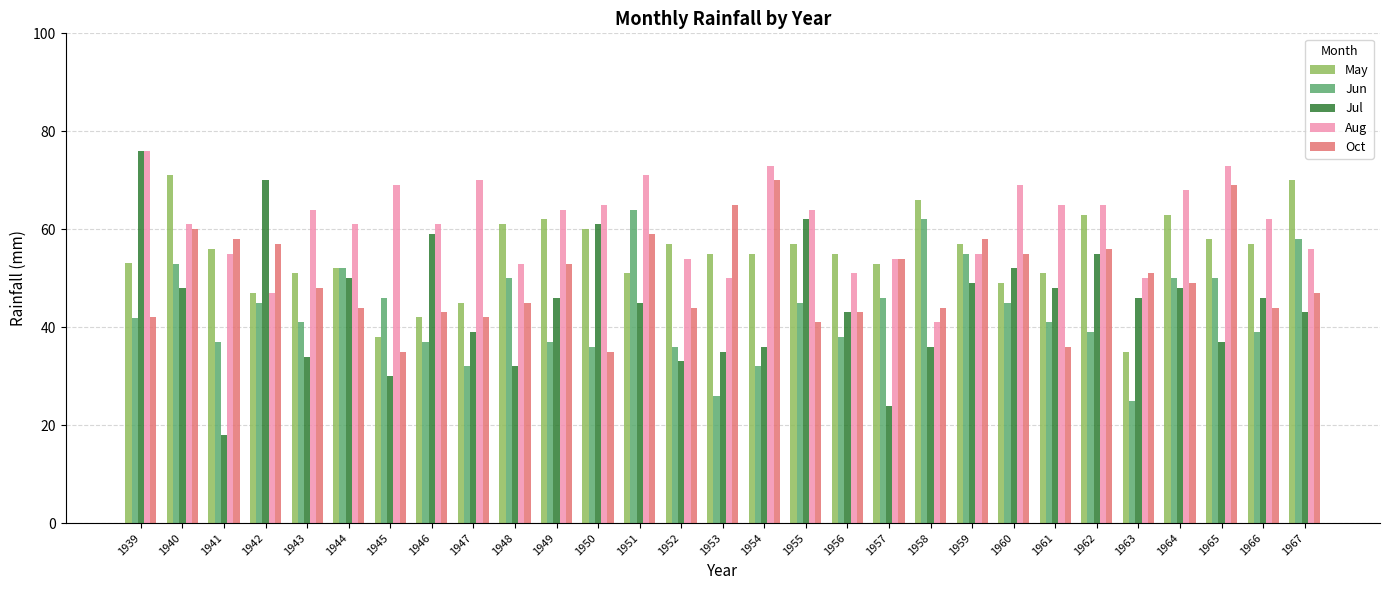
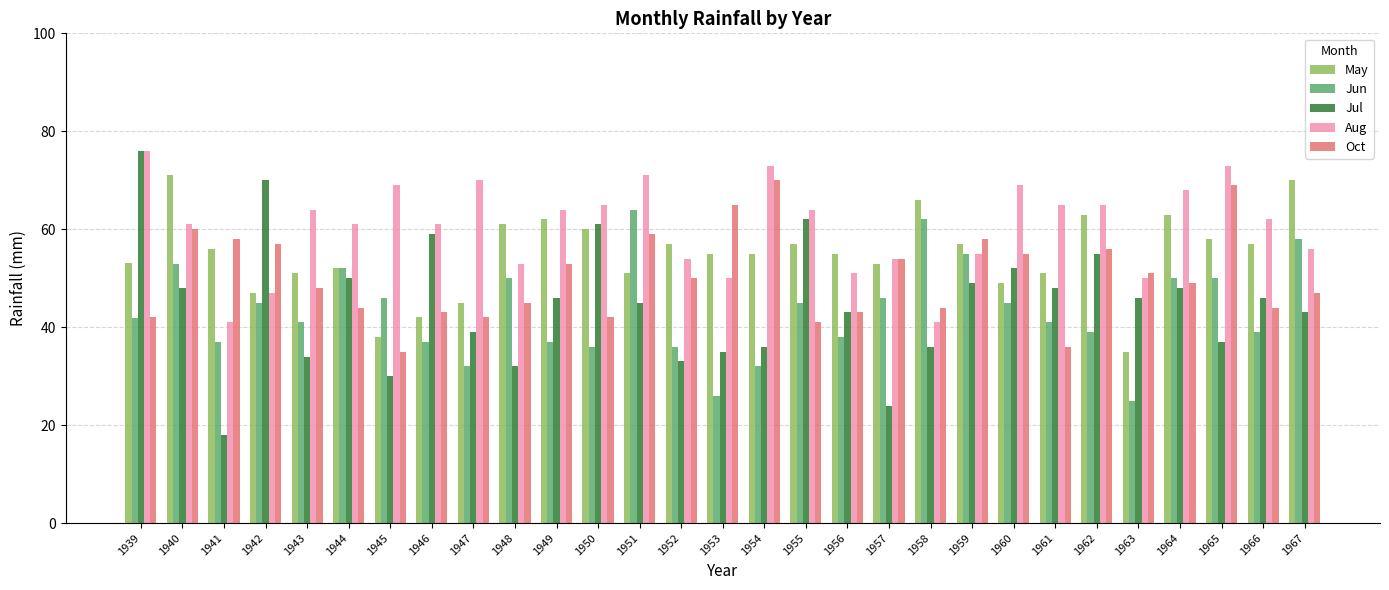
Aug, 1941: 55 -> 41
Oct, 1950: 35 -> 42
Oct, 1952: 44 -> 50
